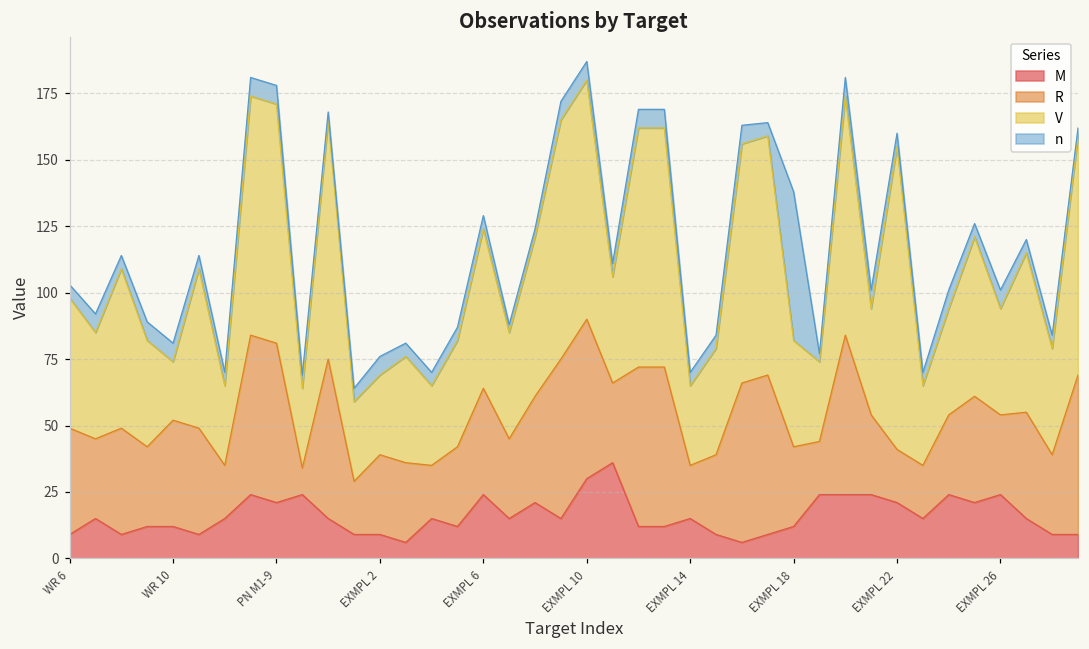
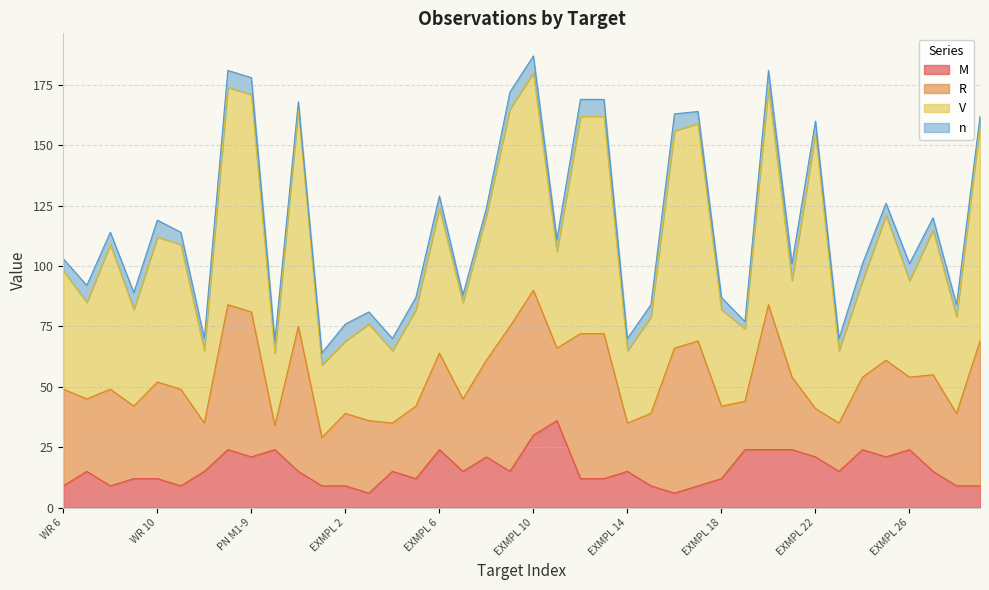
V, WR 10: 22 -> 60
n, EXMPL 18: 56 -> 5
